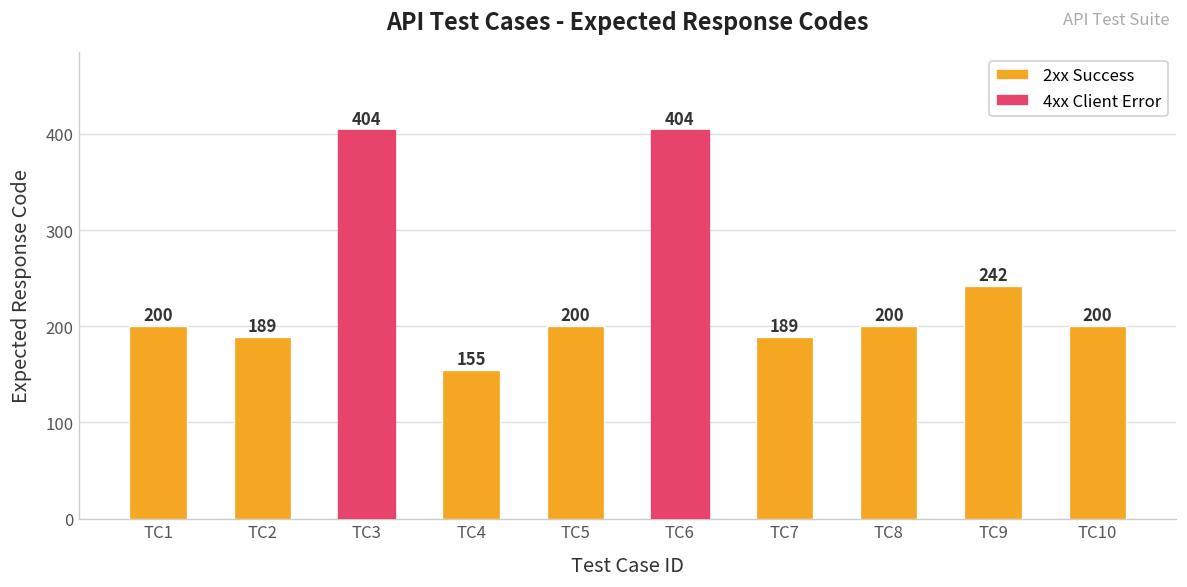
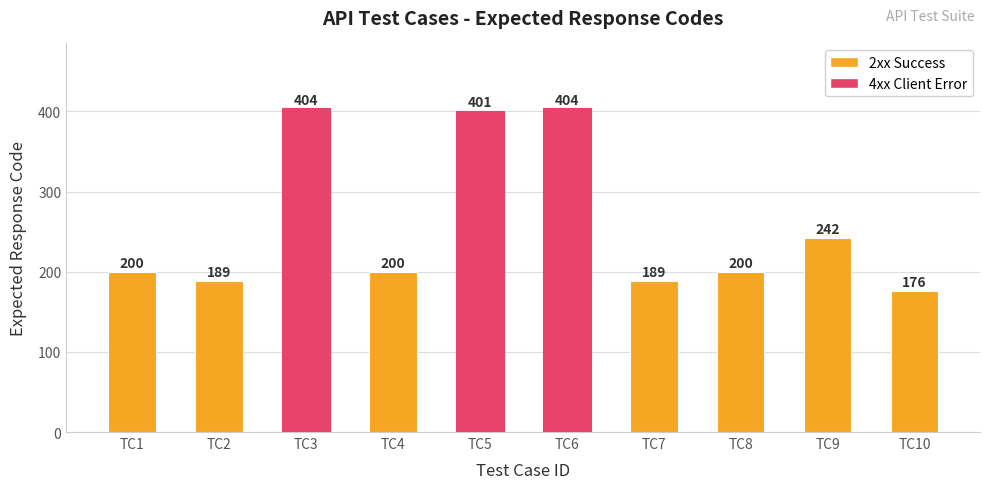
TC4: 155 -> 200
TC5: 200 -> 401
TC10: 200 -> 176
